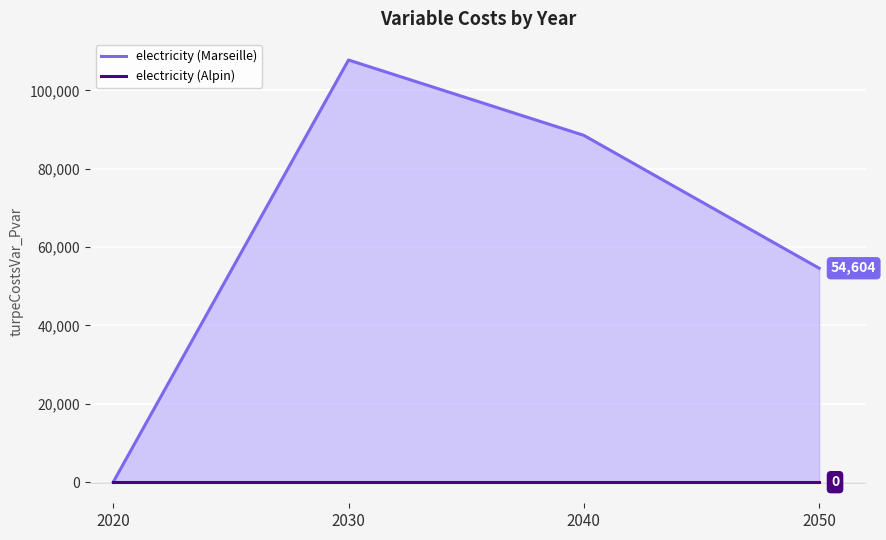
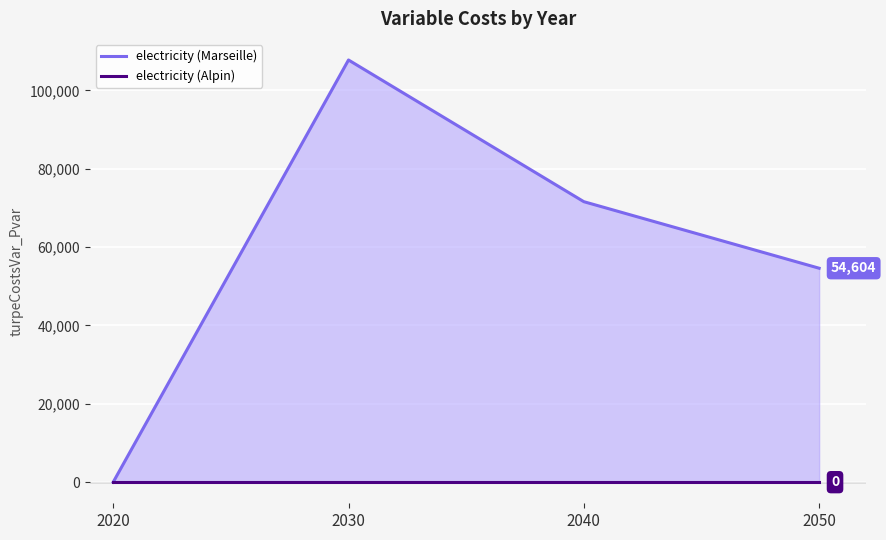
electricity (Marseille), 2040: 89,000 -> 72,000
